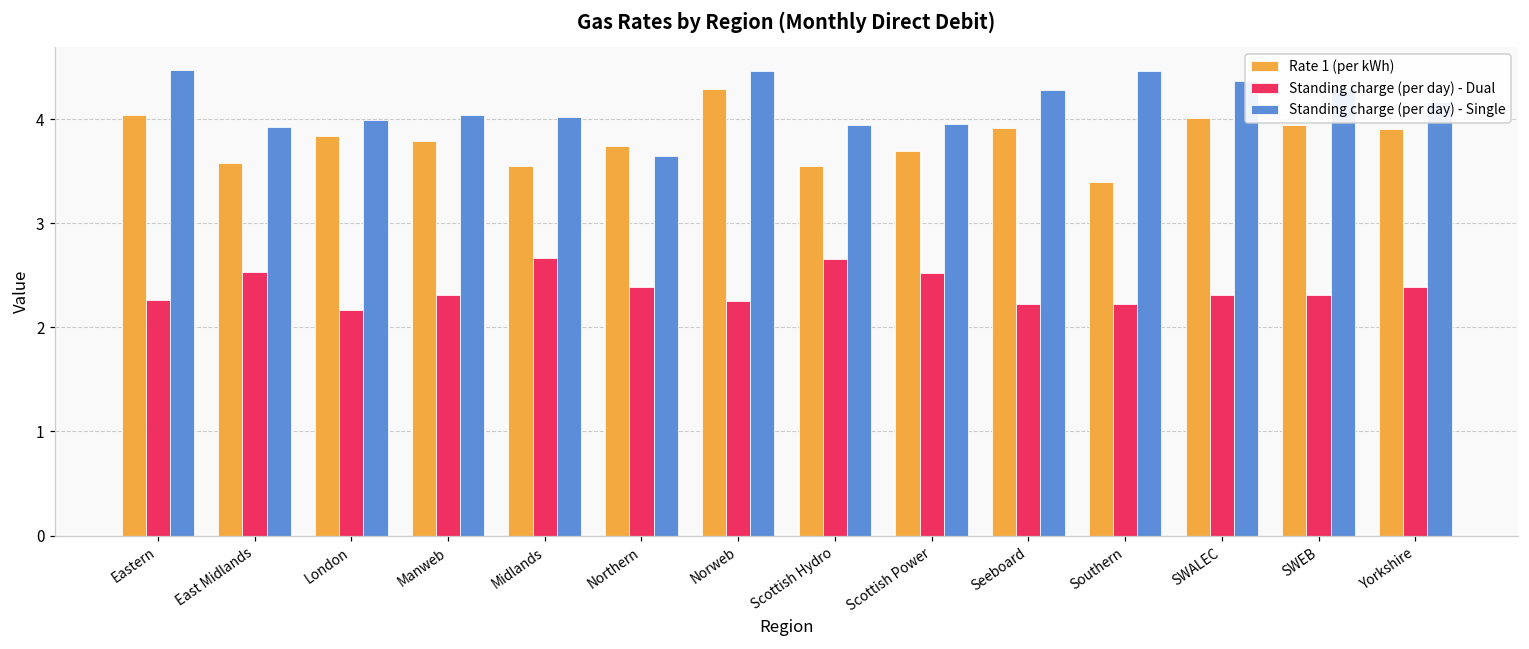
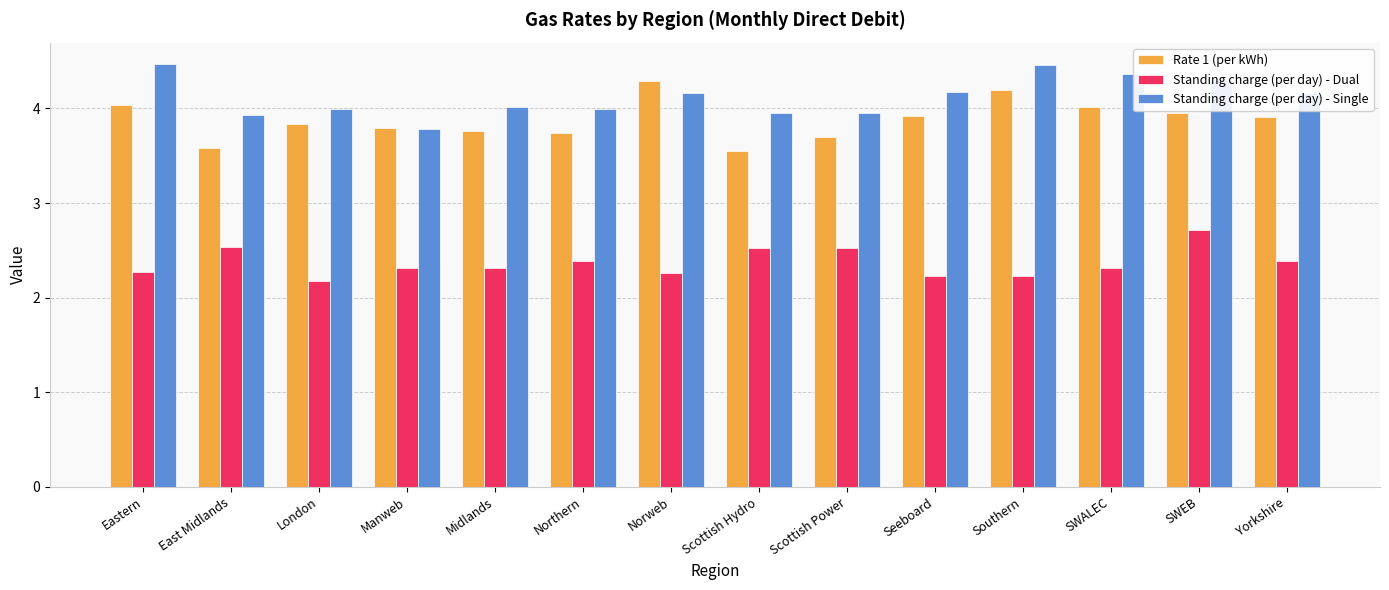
Standing charge (per day) - Single, Manweb: 4.0 -> 3.8
Rate 1 (per kWh), Midlands: 3.6 -> 3.8
Standing charge (per day) - Dual, Midlands: 2.7 -> 2.3
Standing charge (per day) - Single, Northern: 3.6 -> 4.0
Standing charge (per day) - Single, Norweb: 4.5 -> 4.2
Standing charge (per day) - Dual, Scottish Hydro: 2.7 -> 2.5
Standing charge (per day) - Single, Seeboard: 4.3 -> 4.2
Rate 1 (per kWh), Southern: 3.4 -> 4.2
Standing charge (per day) - Dual, SWEB: 2.3 -> 2.7
